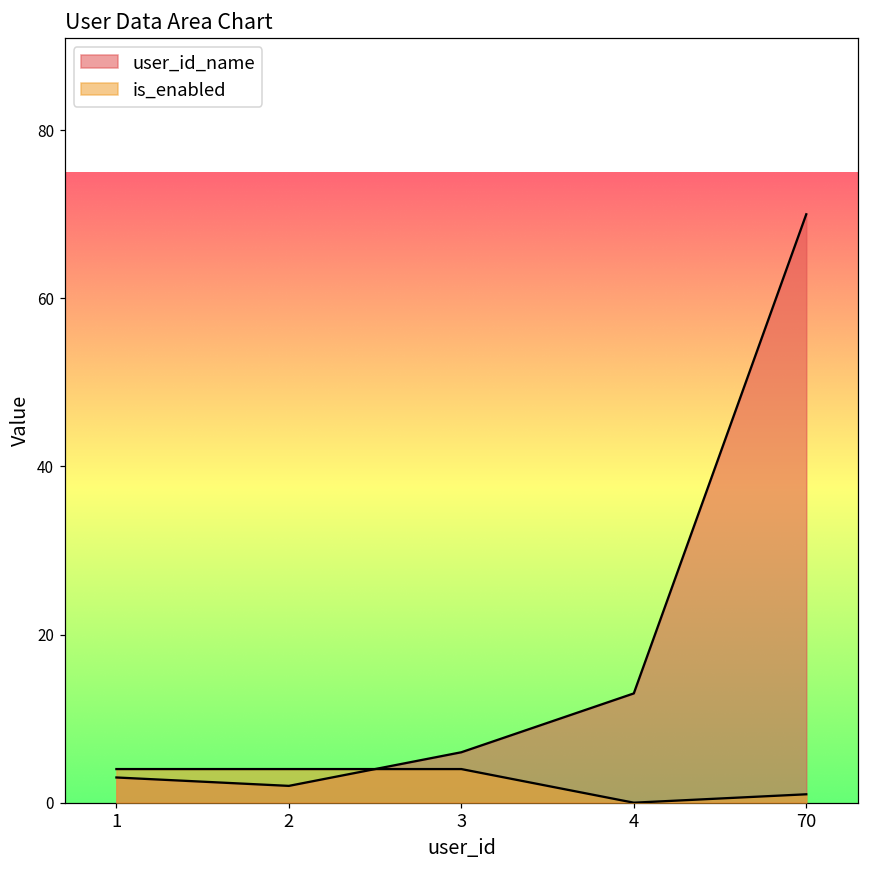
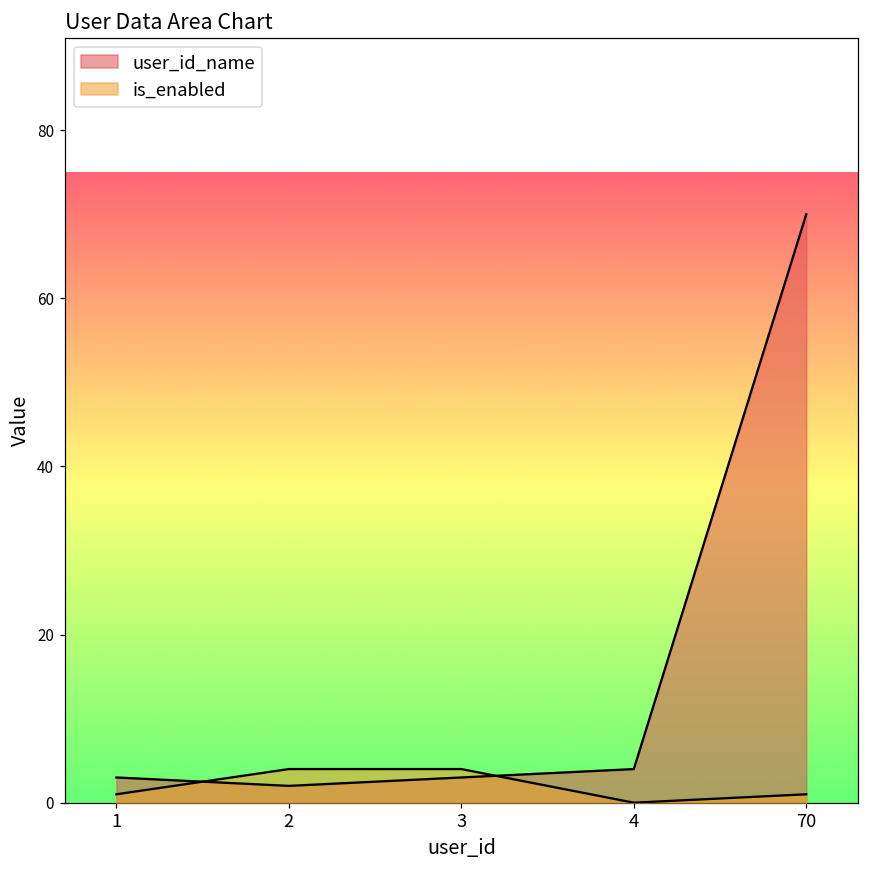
is_enabled, 1: 4 -> 1
user_id_name, 3: 6 -> 3
user_id_name, 4: 13 -> 4
